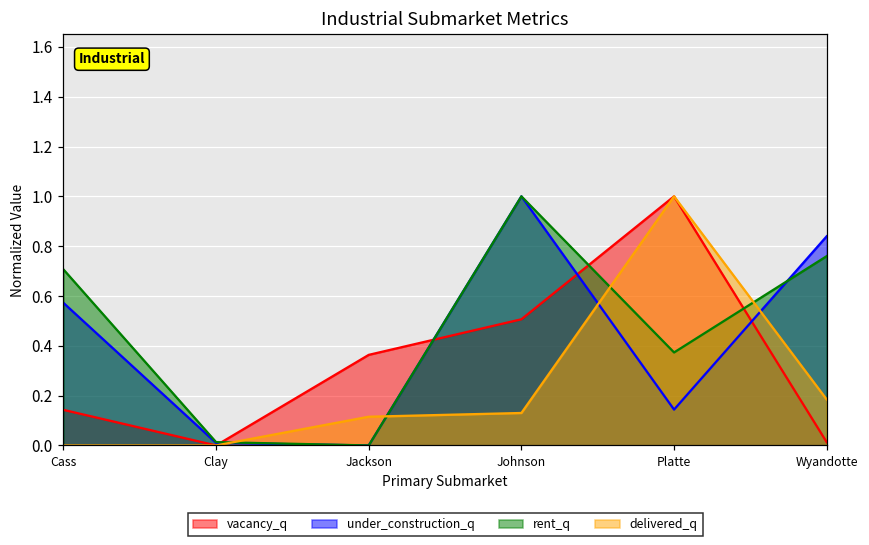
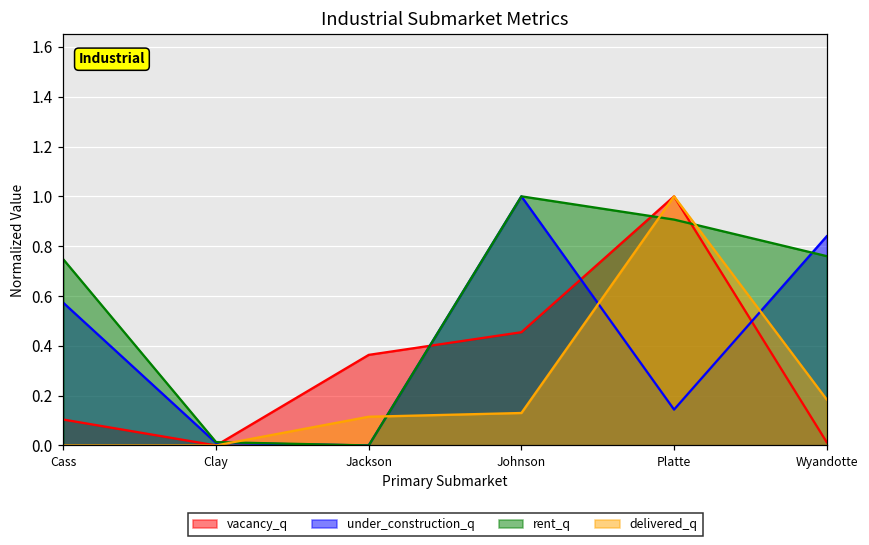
vacancy_q, Cass: 0.14 -> 0.10
rent_q, Cass: 0.71 -> 0.75
vacancy_q, Johnson: 0.51 -> 0.45
rent_q, Platte: 0.37 -> 0.91
